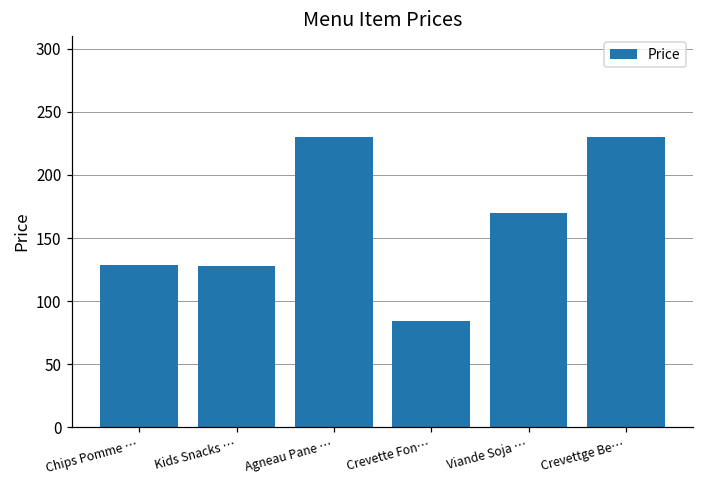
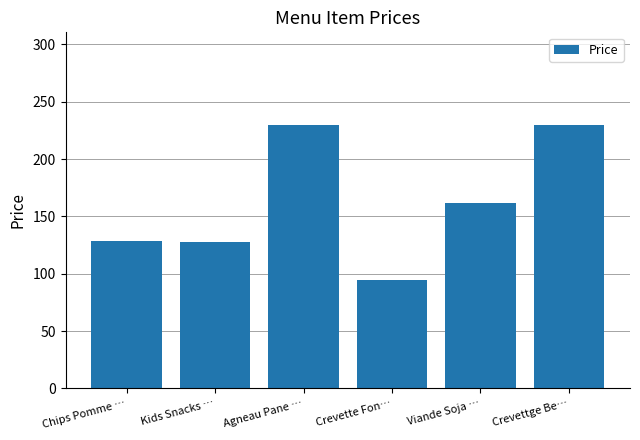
Crevette Fon…: 84 -> 95
Viande Soja …: 170 -> 162
